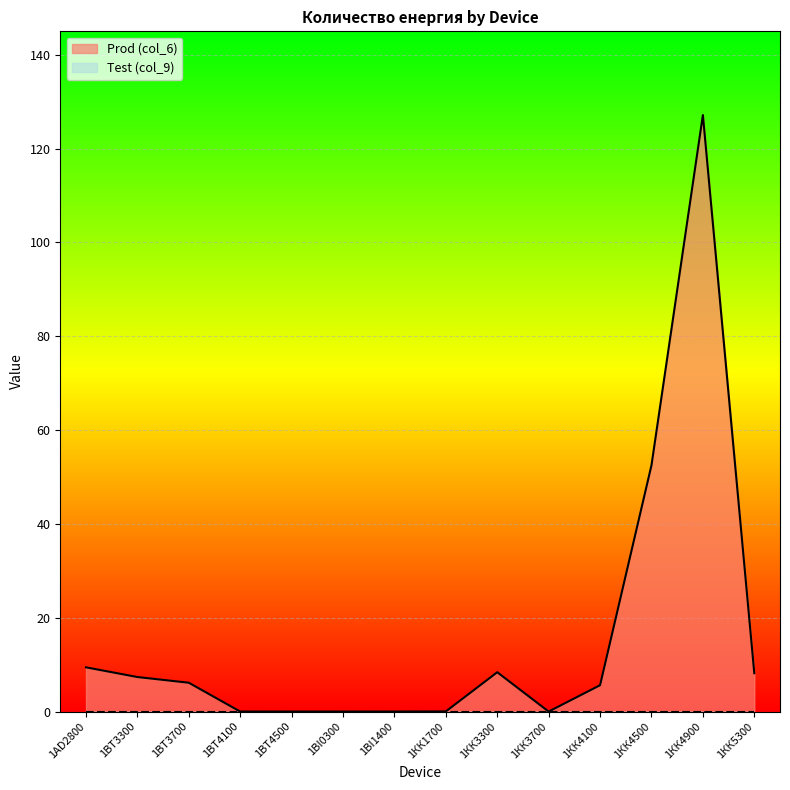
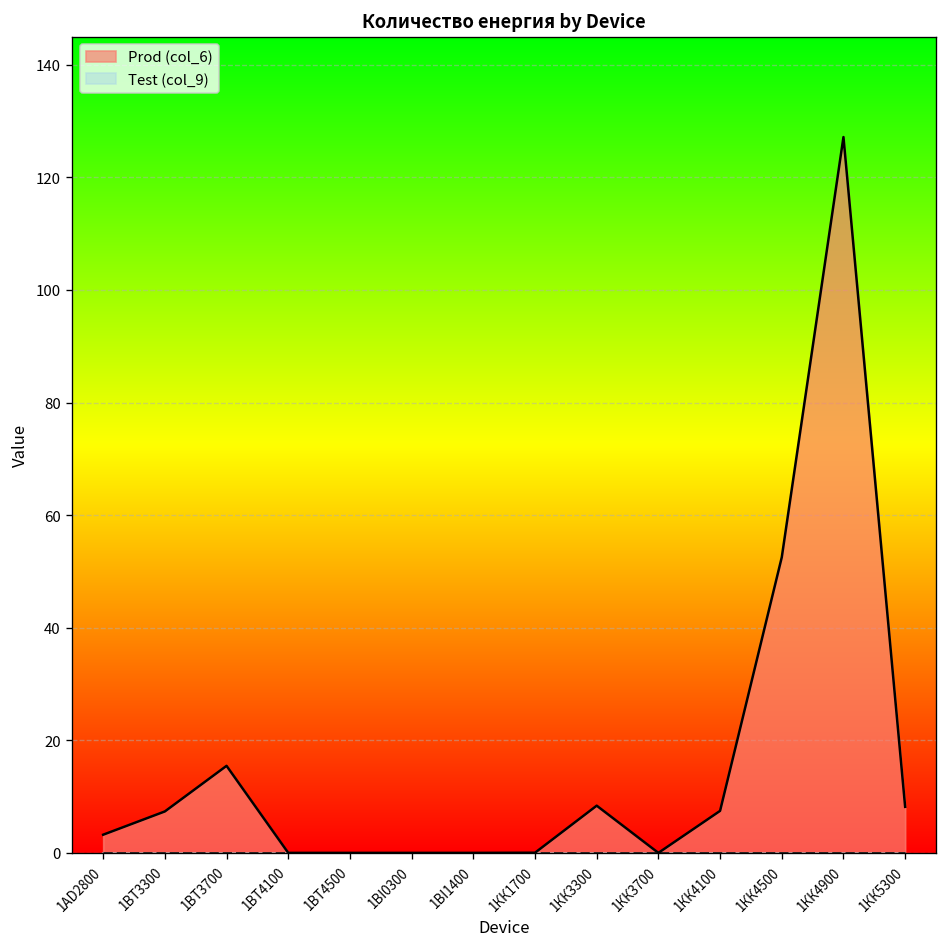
Prod (col_6), 1AD2800: 9 -> 3
Prod (col_6), 1ВТ3700: 6 -> 15
Prod (col_6), 1КК4100: 6 -> 7
